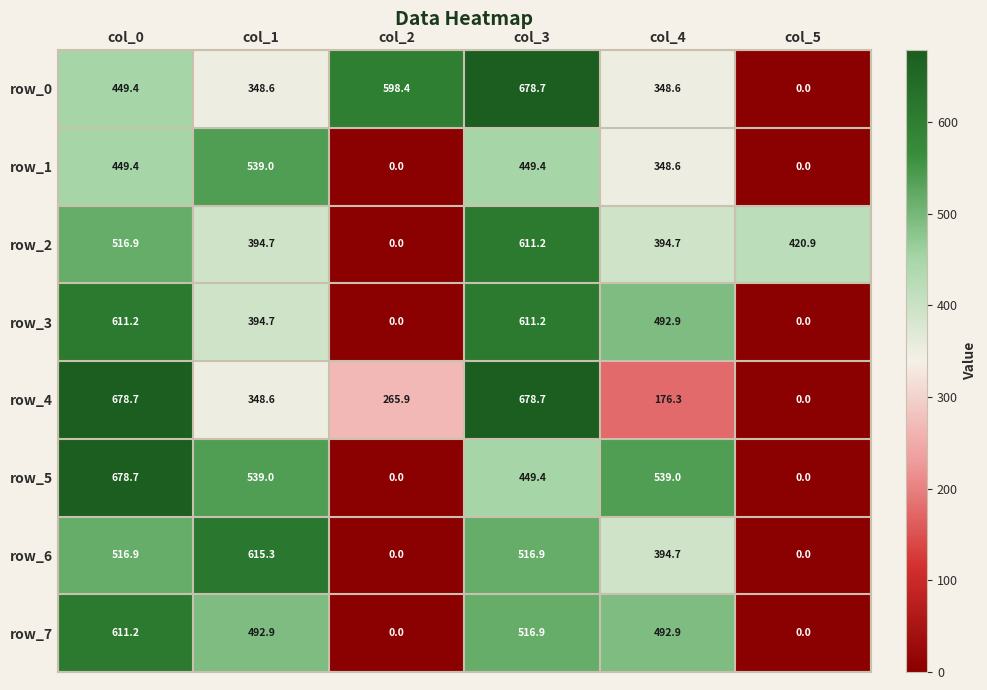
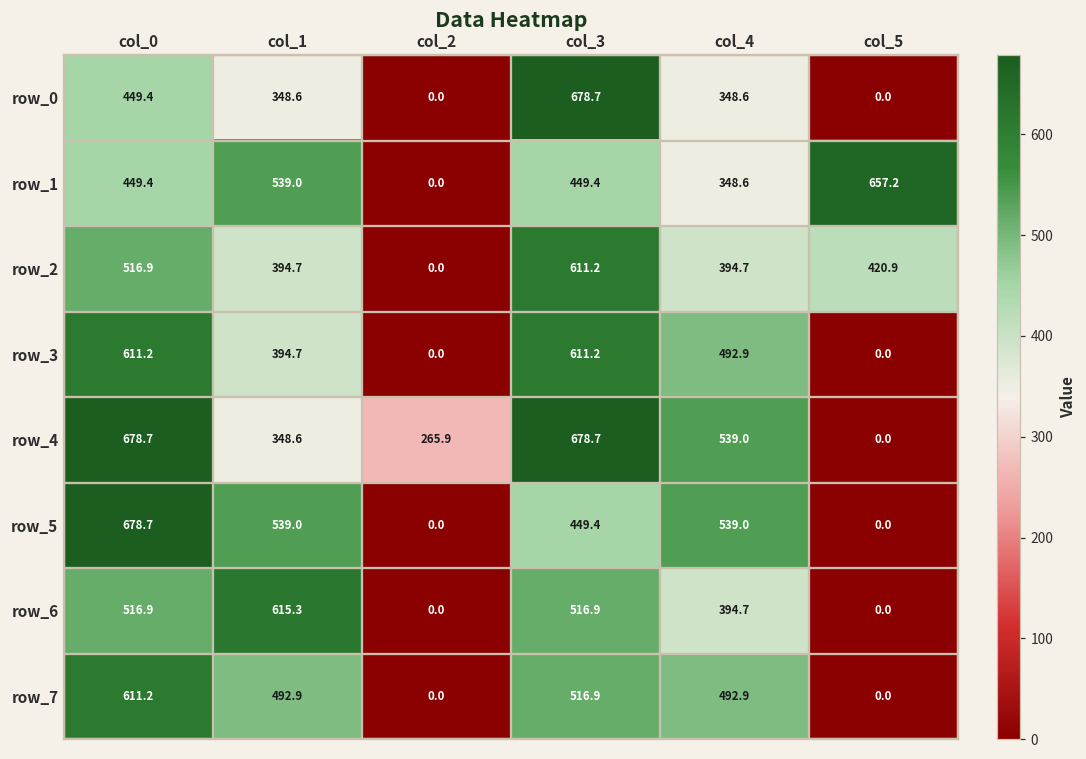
row_0, col_2: 598.4 -> 0.0
row_1, col_5: 0.0 -> 657.2
row_4, col_4: 176.3 -> 539.0
